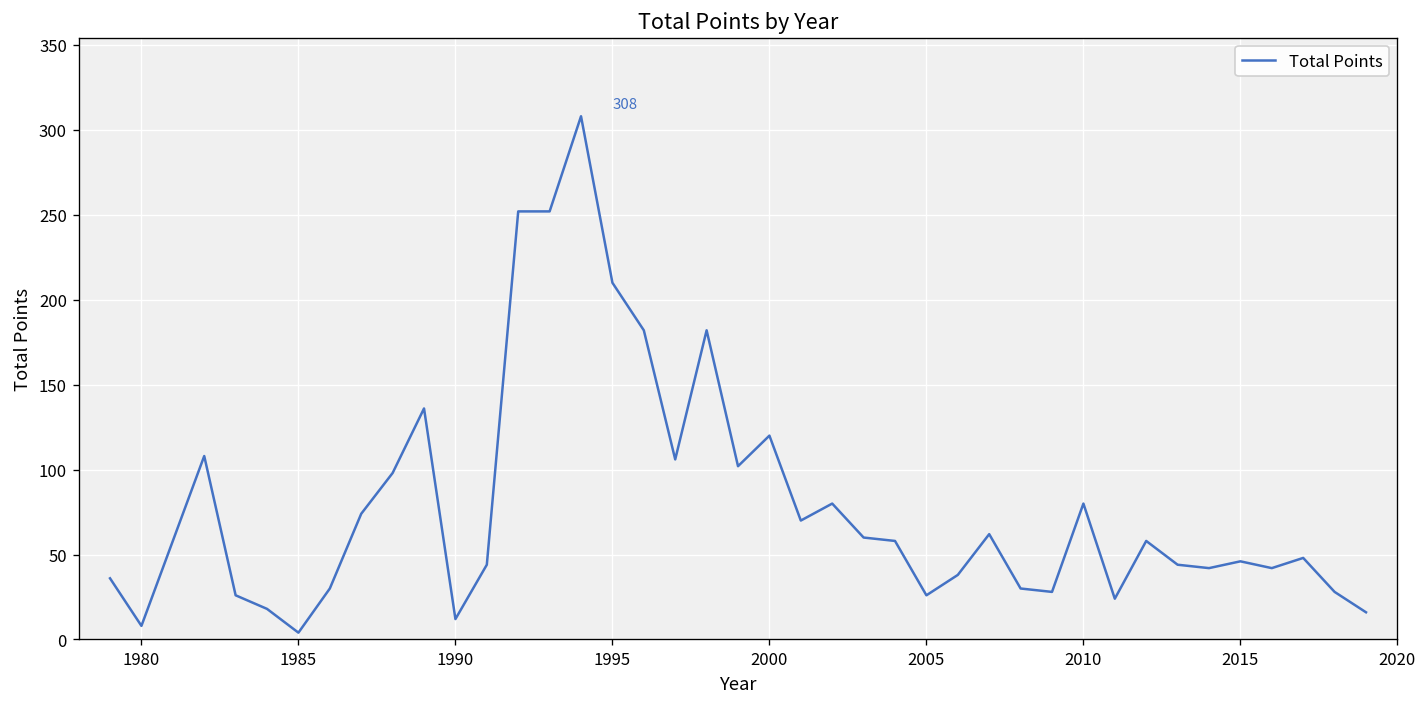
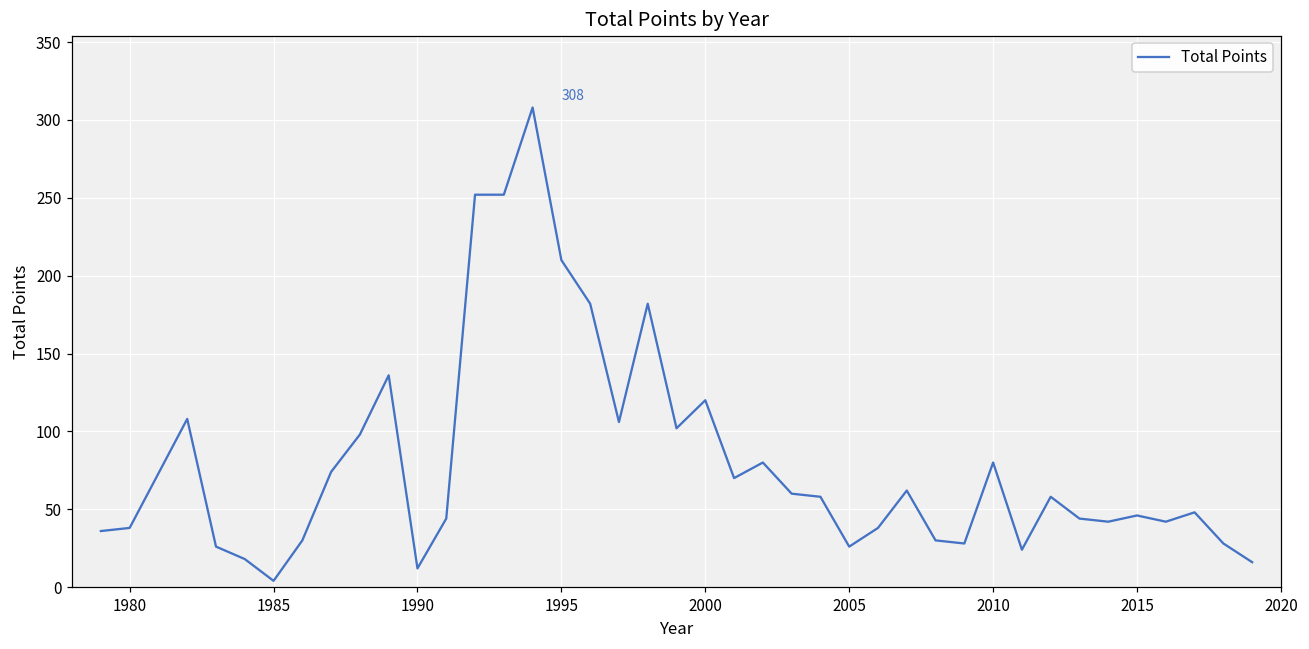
1980: 8 -> 38
